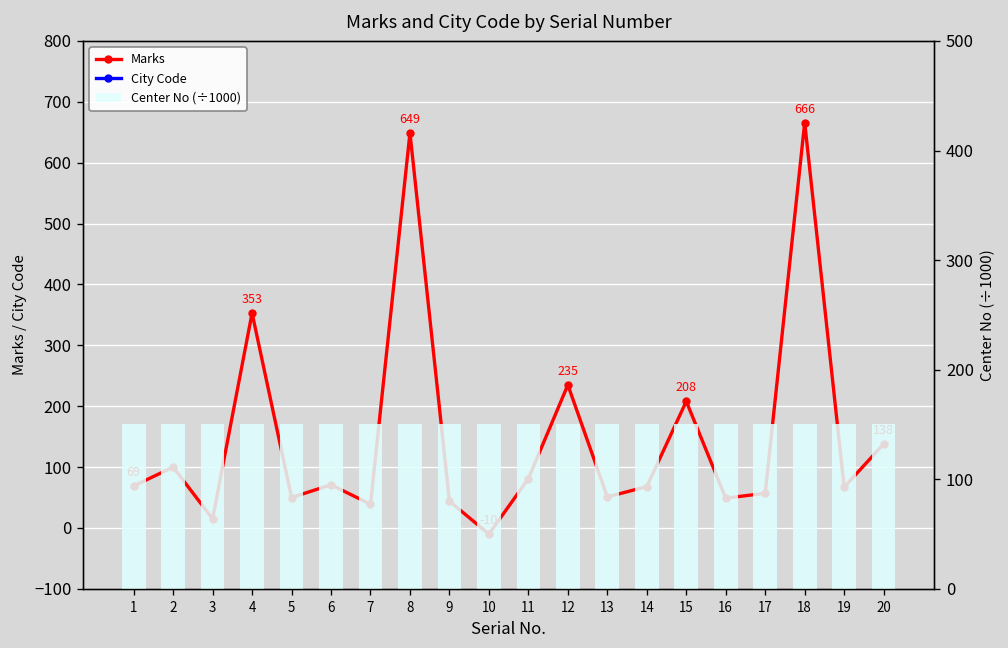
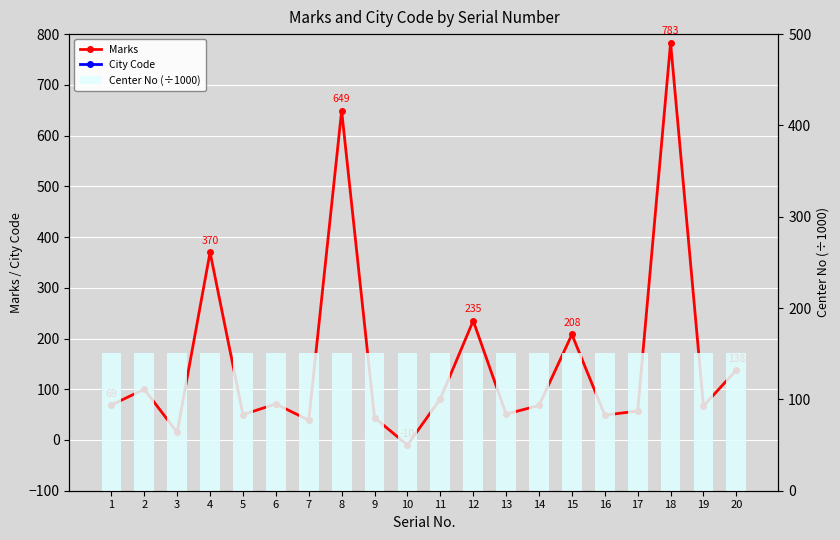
Marks, 4: 353 -> 370
Marks, 18: 666 -> 783
